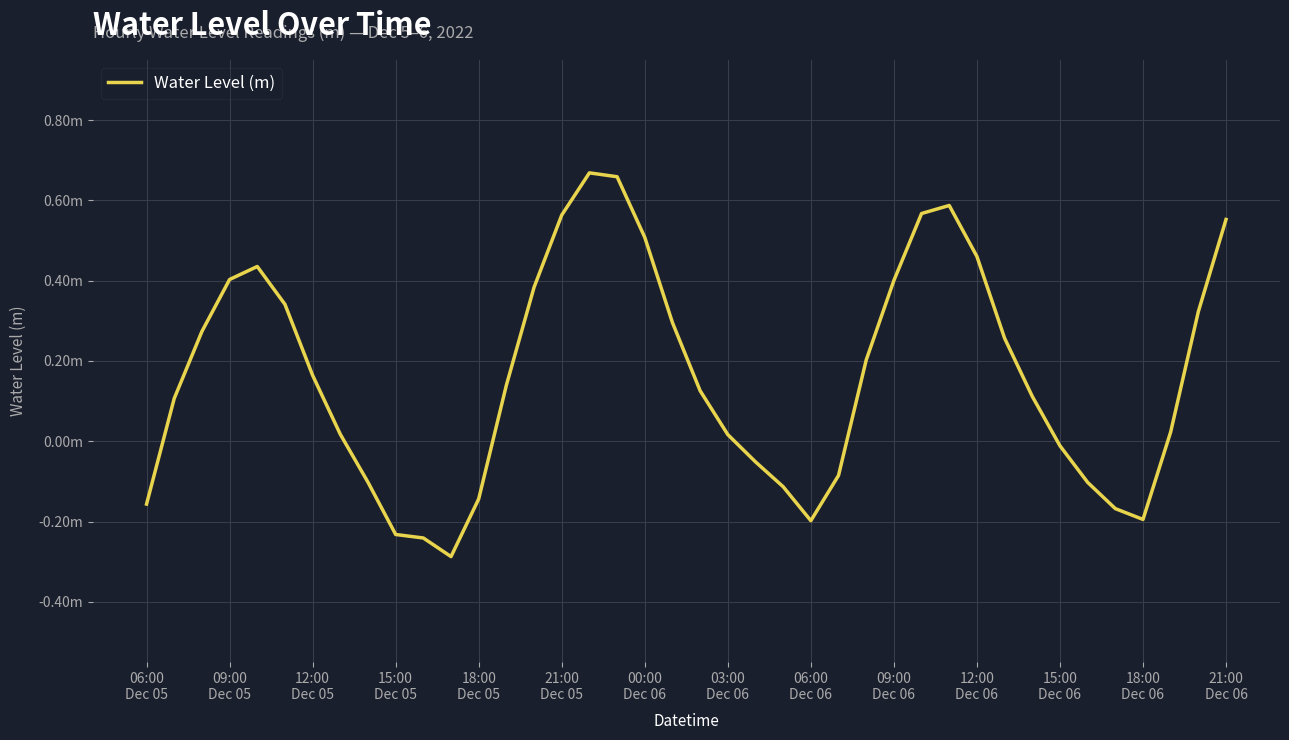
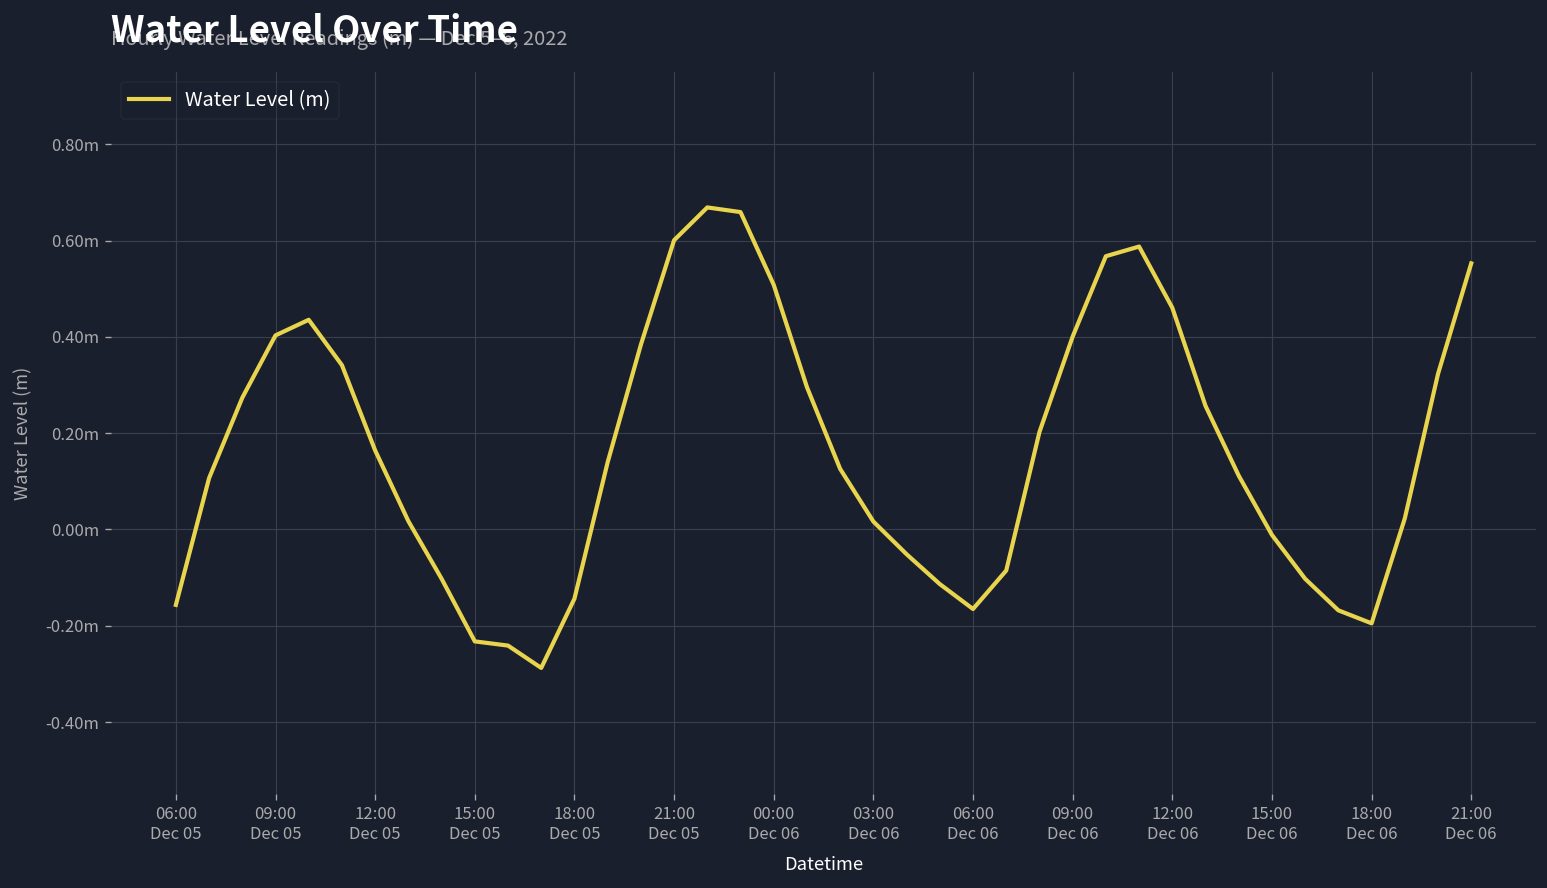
21:00 Dec 05: 0.56m -> 0.60m
06:00 Dec 06: -0.20m -> -0.17m
